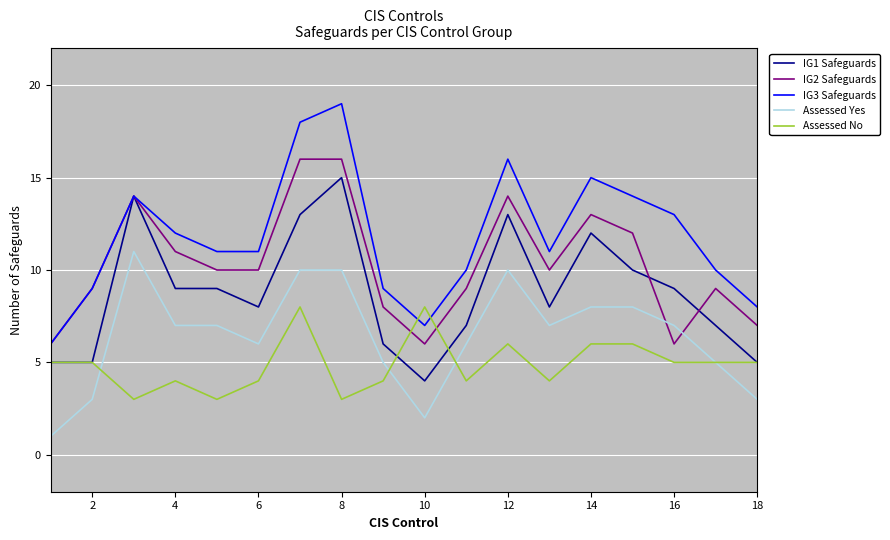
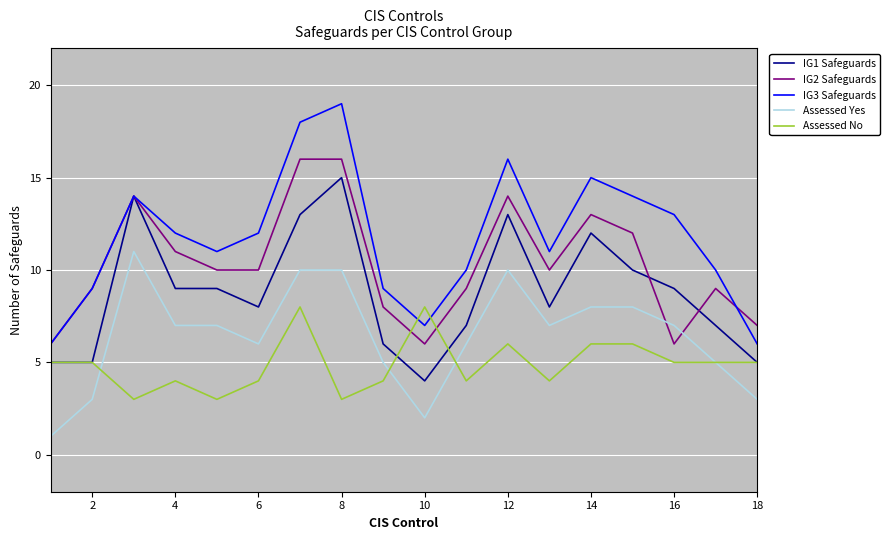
IG3 Safeguards, 6: 11 -> 12
IG3 Safeguards, 18: 8 -> 6
